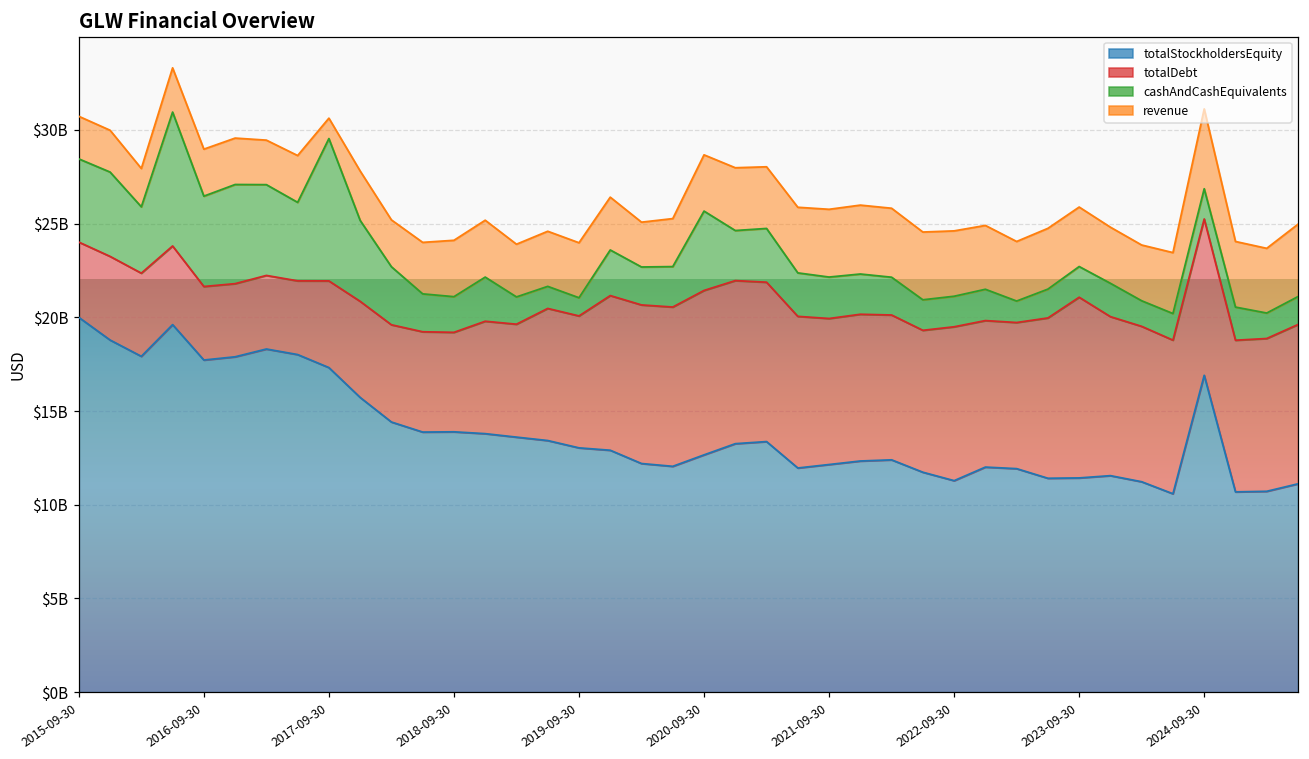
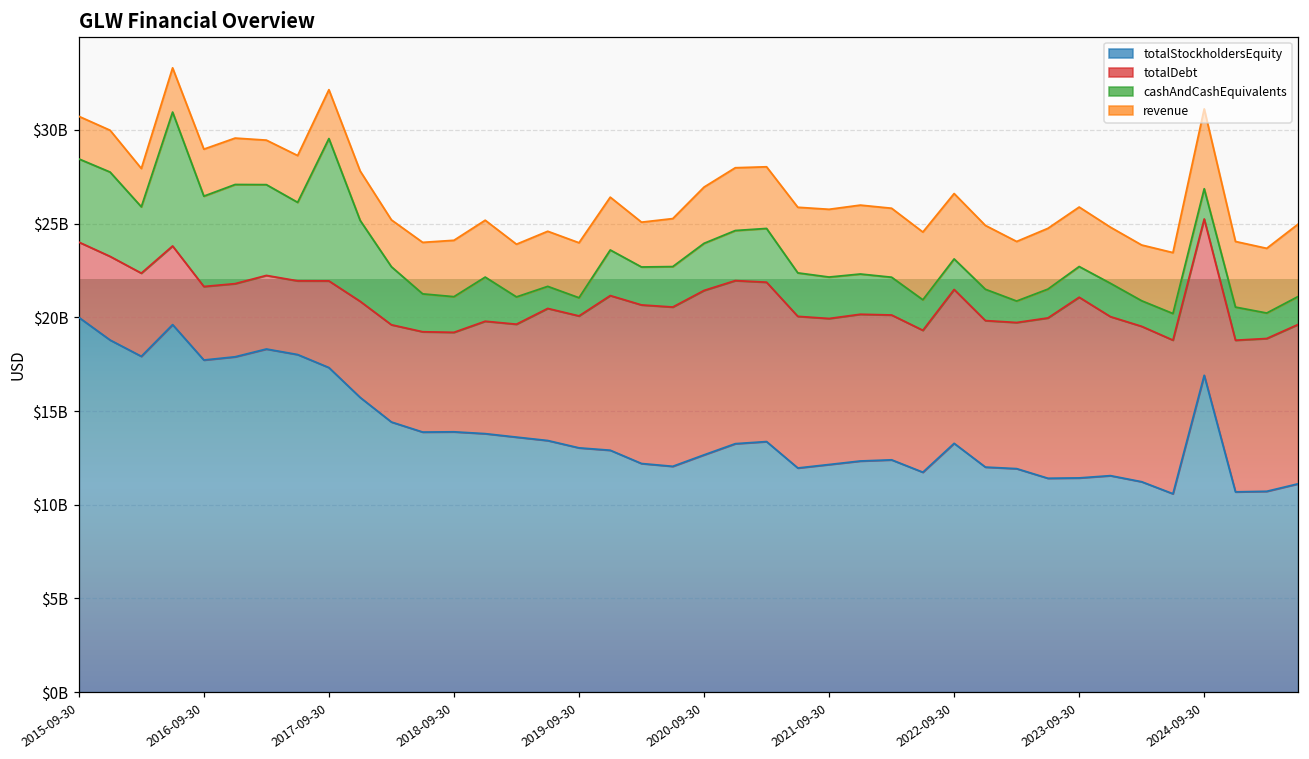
revenue, 2017-09-30: $1100000000 -> $2600000000
cashAndCashEquivalents, 2020-09-30: $4200000000 -> $2500000000
totalStockholdersEquity, 2022-09-30: $11300000000 -> $13300000000
